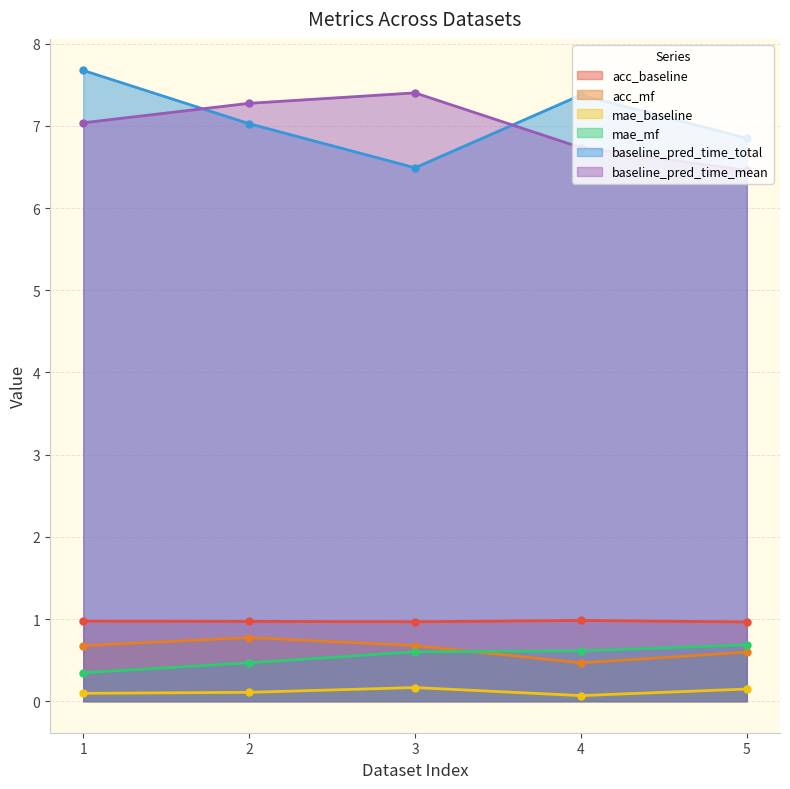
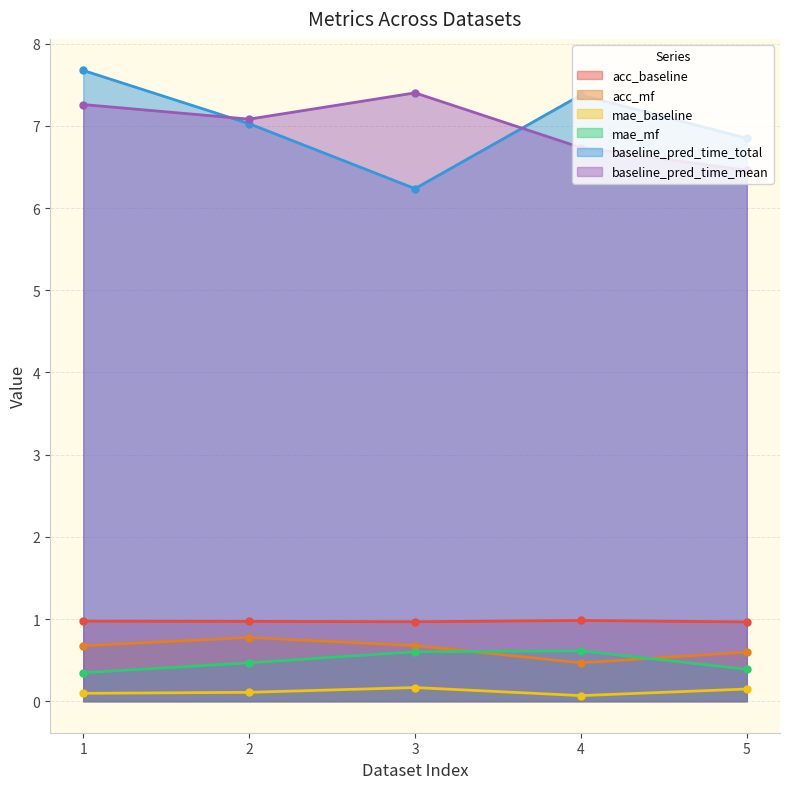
baseline_pred_time_mean, 1: 7.0 -> 7.3
baseline_pred_time_mean, 2: 7.3 -> 7.1
baseline_pred_time_total, 3: 6.5 -> 6.2
mae_mf, 5: 0.7 -> 0.4
